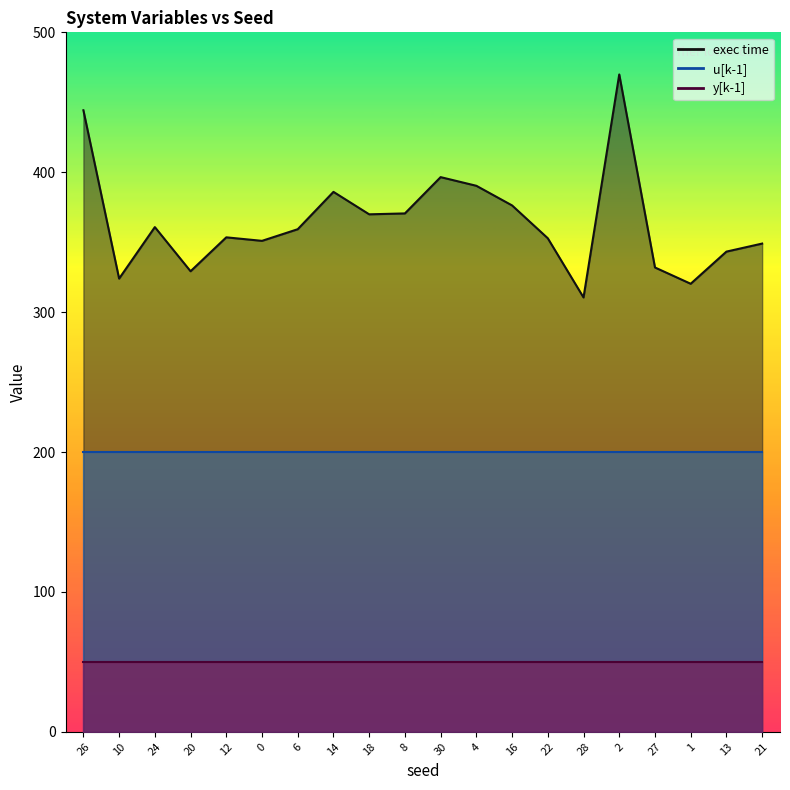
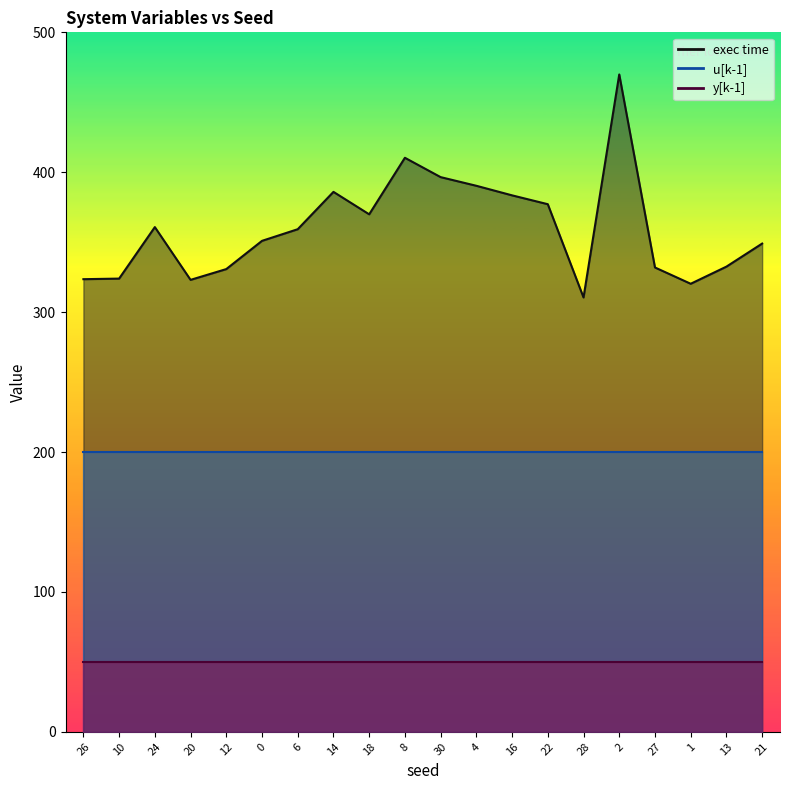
exec time, 26: 444 -> 324
exec time, 20: 329 -> 323
exec time, 12: 353 -> 331
exec time, 8: 371 -> 410
exec time, 16: 376 -> 383
exec time, 22: 353 -> 377
exec time, 13: 343 -> 333
